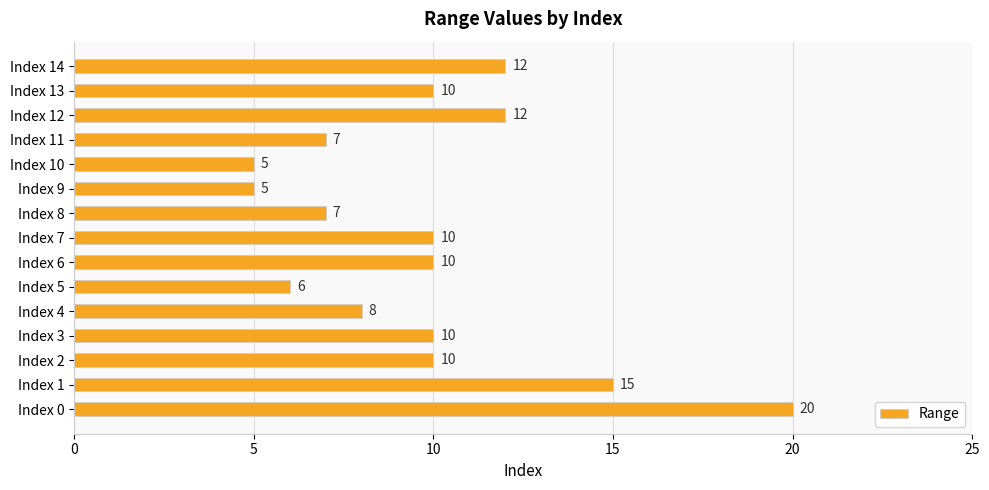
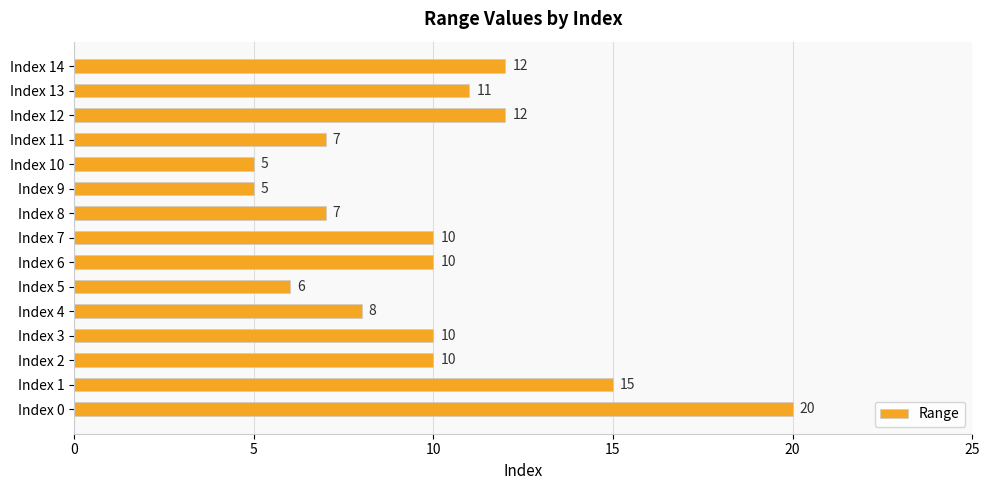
Index 13: 10 -> 11
